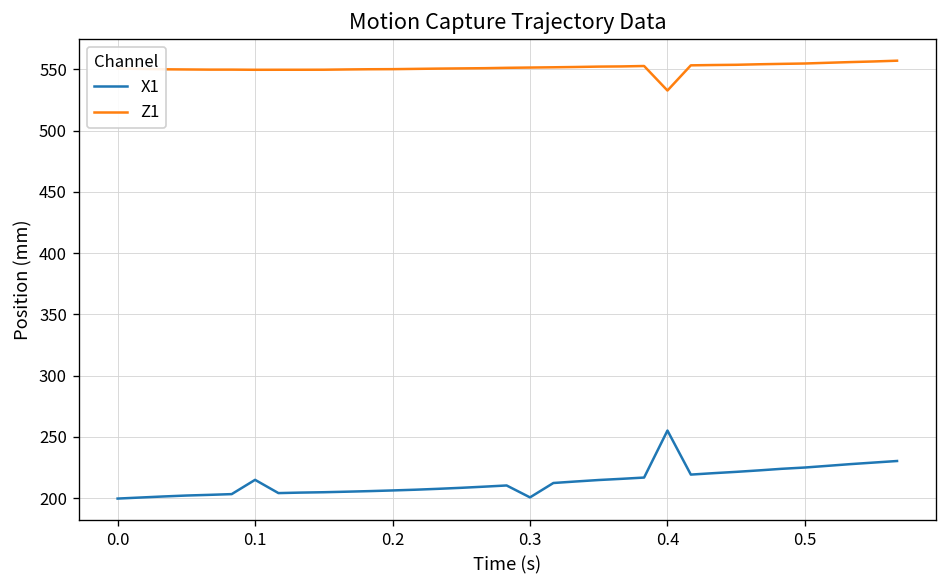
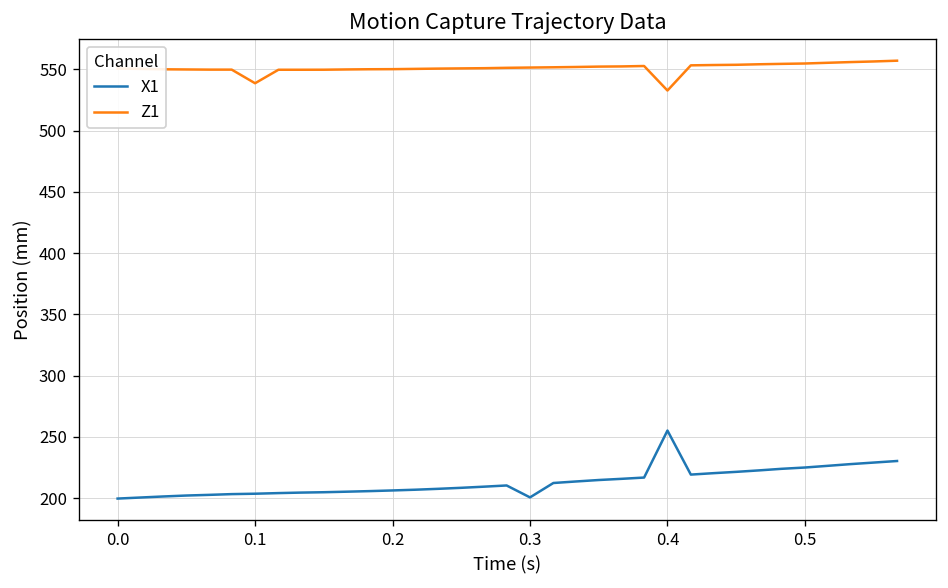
X1, 0.1: 215 -> 204
Z1, 0.1: 550 -> 539
